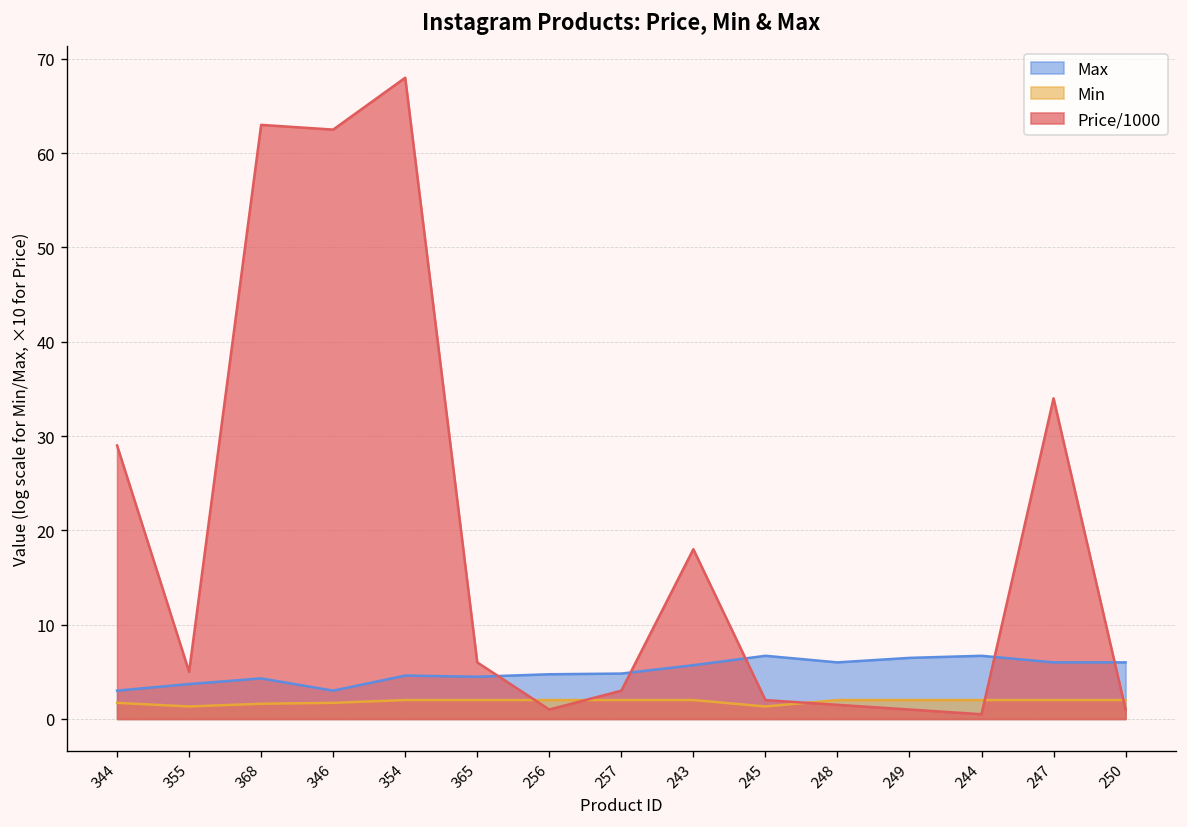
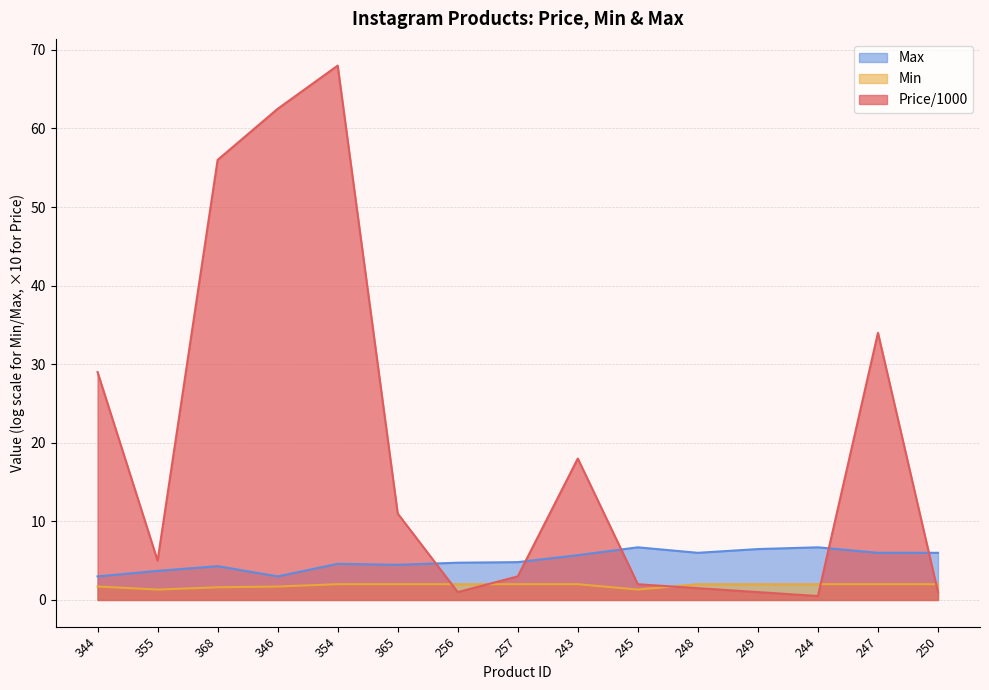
Price/1000, 368: 63 -> 56
Price/1000, 365: 6 -> 11
